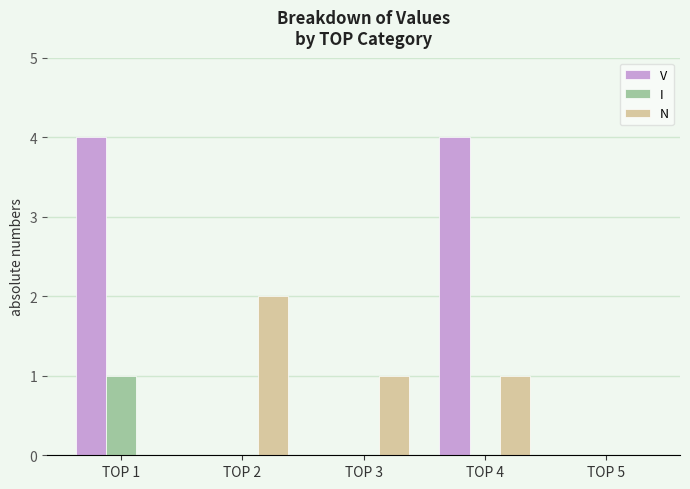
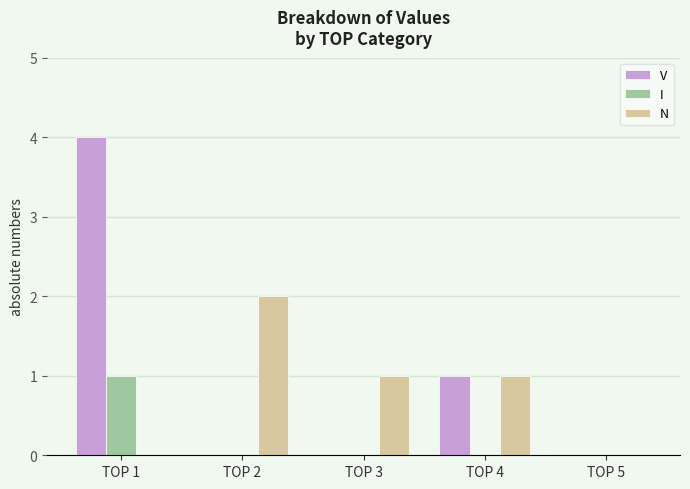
V, TOP 4: 4 -> 1
